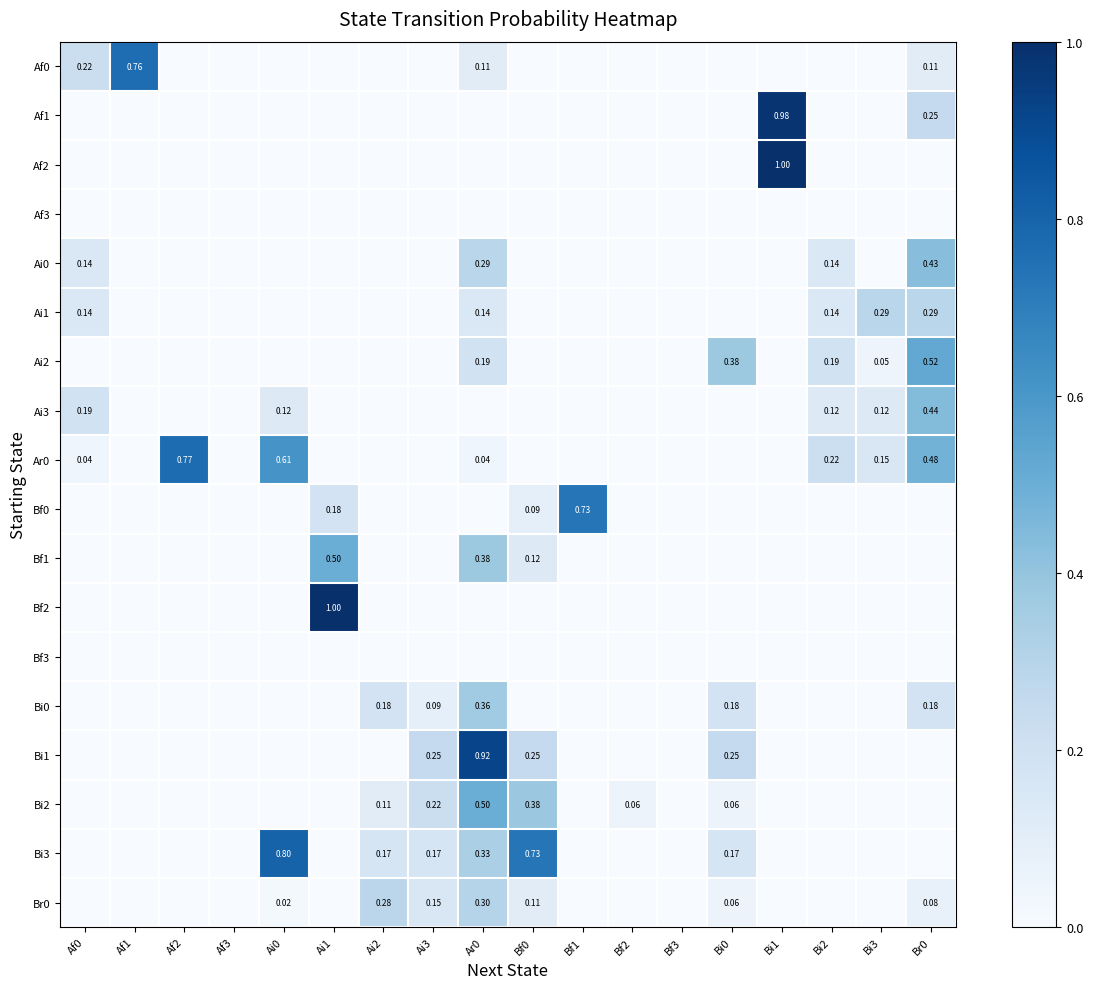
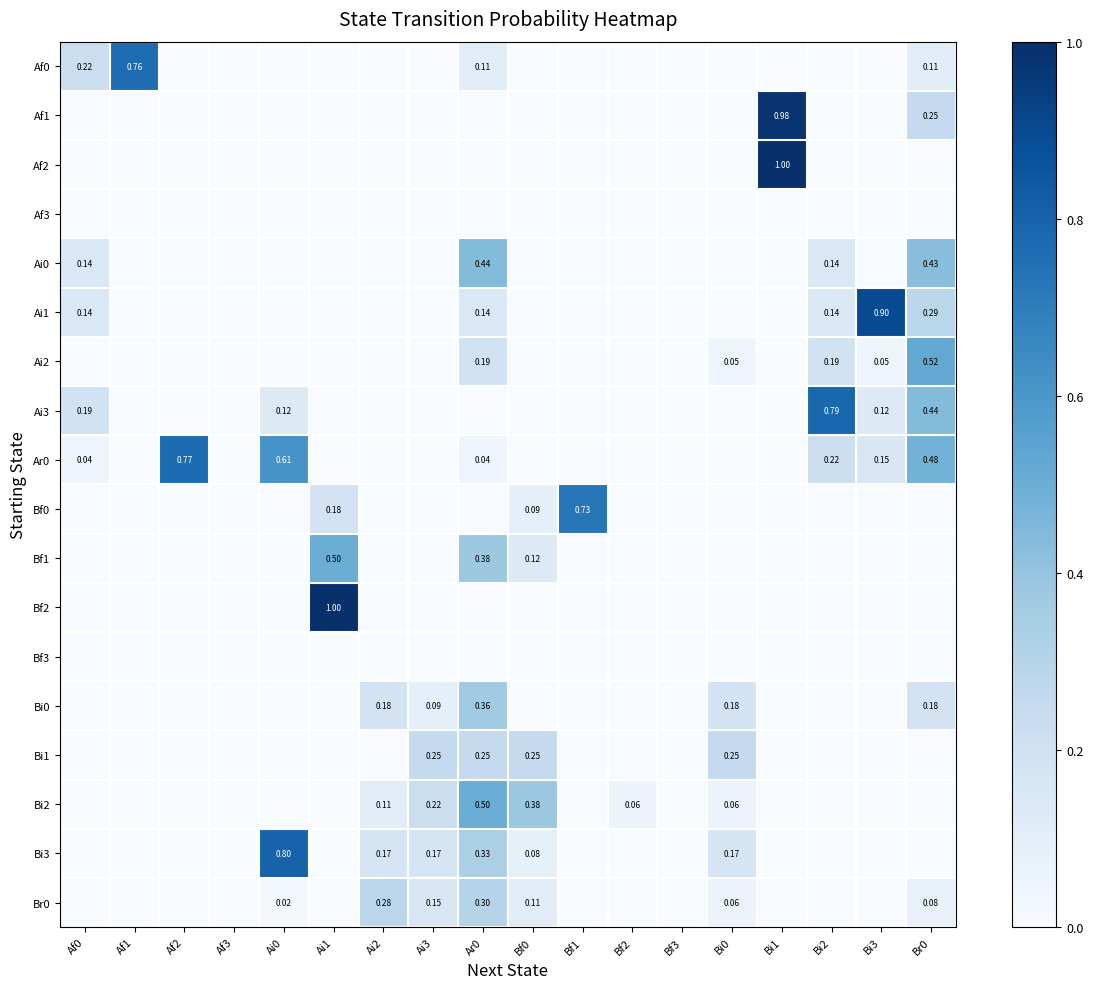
Ai0, Ar0: 0.29 -> 0.44
Ai1, Bi3: 0.29 -> 0.90
Ai2, Bi0: 0.38 -> 0.05
Ai3, Bi2: 0.12 -> 0.79
Bi1, Ar0: 0.92 -> 0.25
Bi3, Bf0: 0.73 -> 0.08
